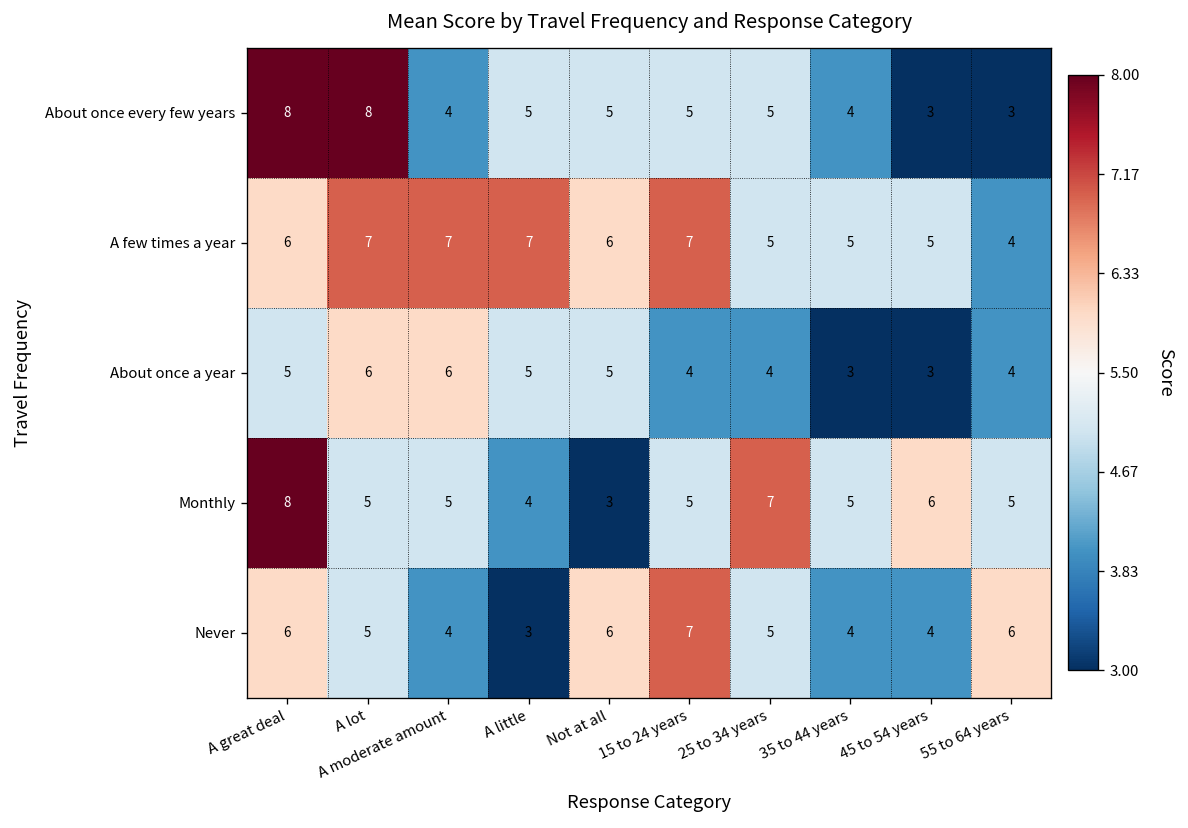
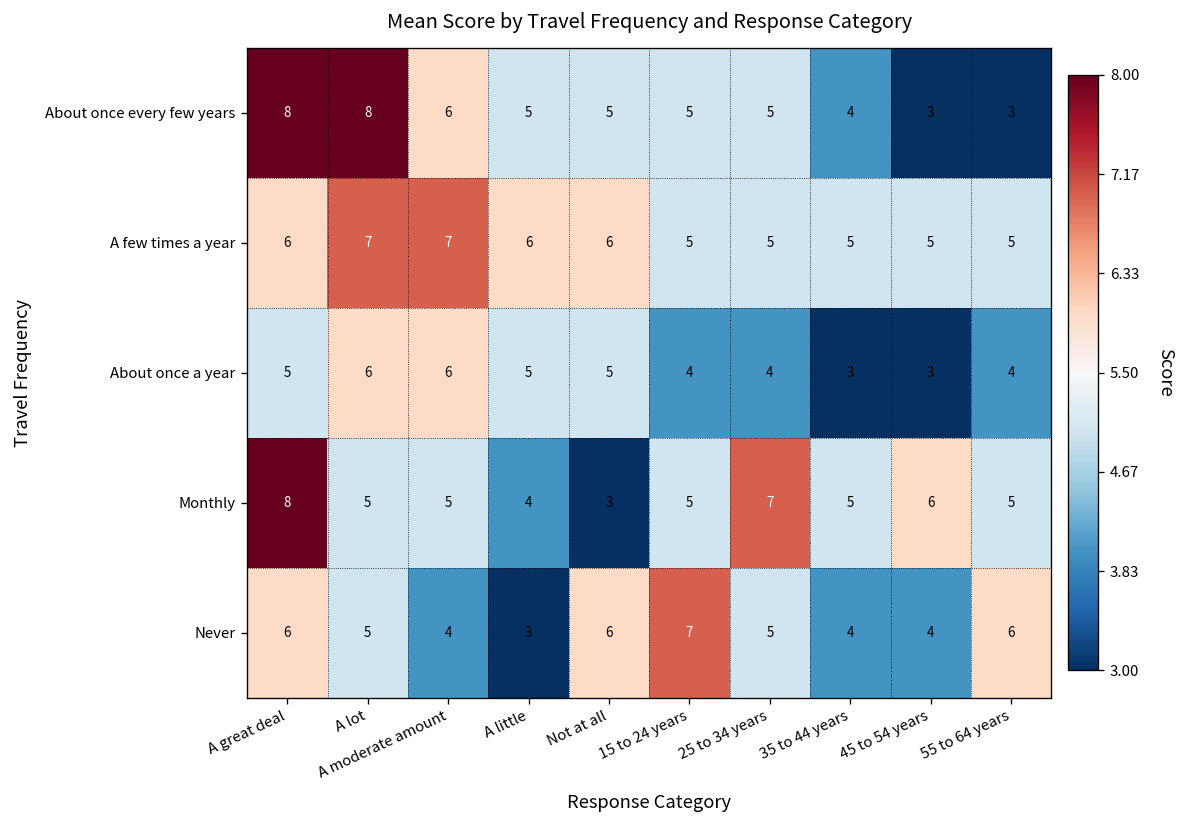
About once every few years, A moderate amount: 4 -> 6
A few times a year, A little: 7 -> 6
A few times a year, 15 to 24 years: 7 -> 5
A few times a year, 55 to 64 years: 4 -> 5
